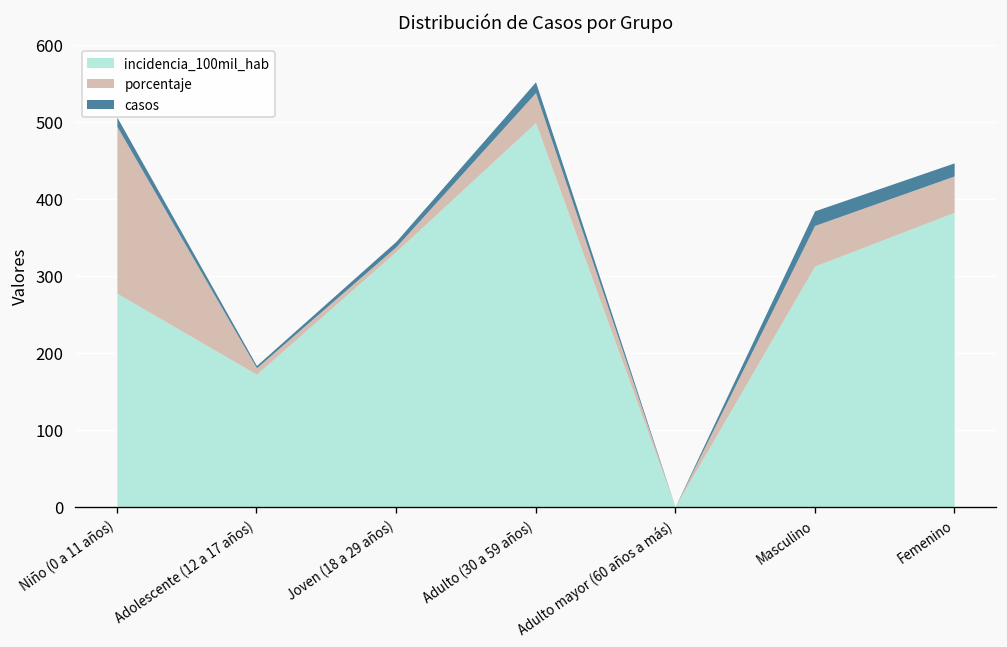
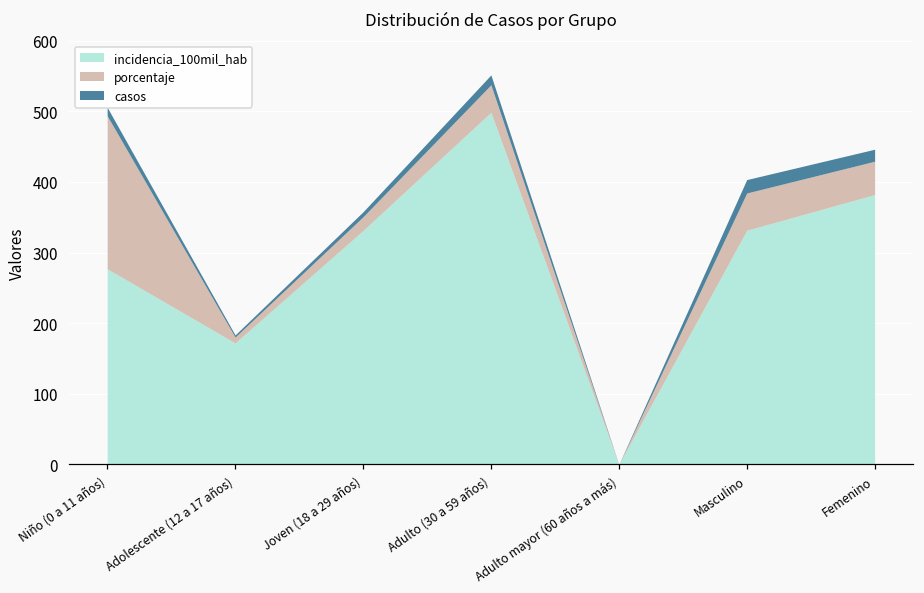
porcentaje, Joven (18 a 29 años): 10 -> 20
incidencia_100mil_hab, Masculino: 310 -> 330
